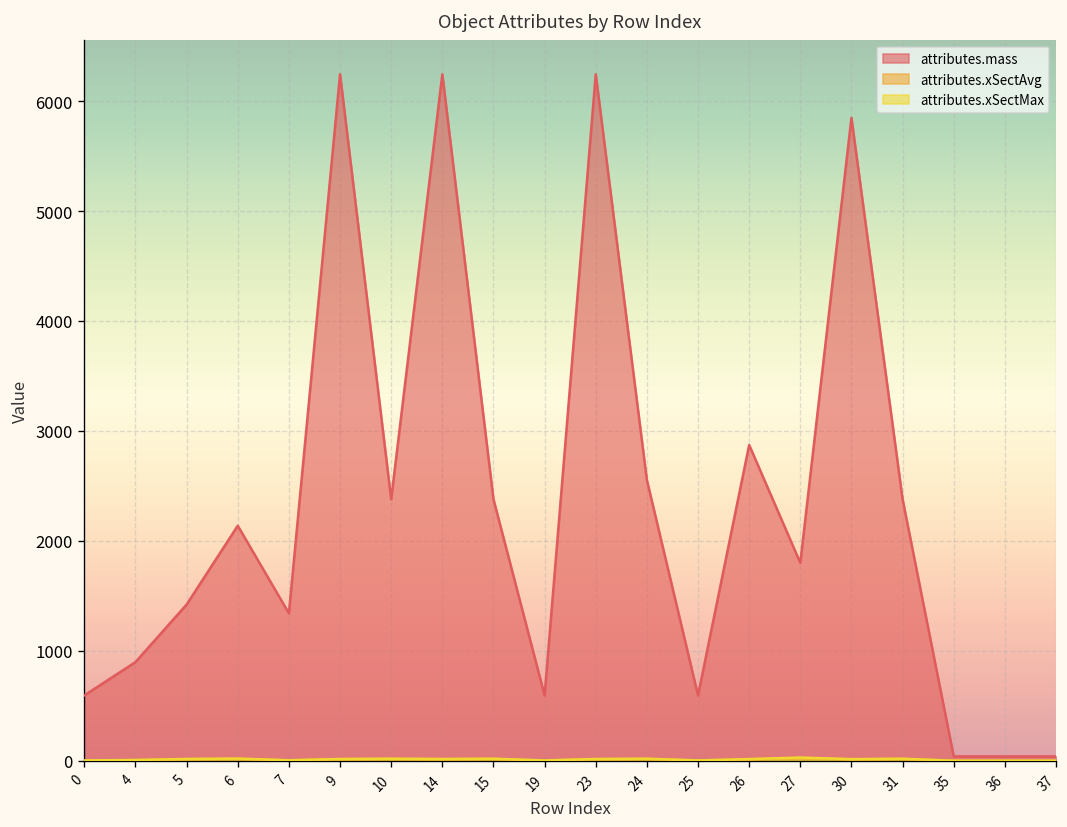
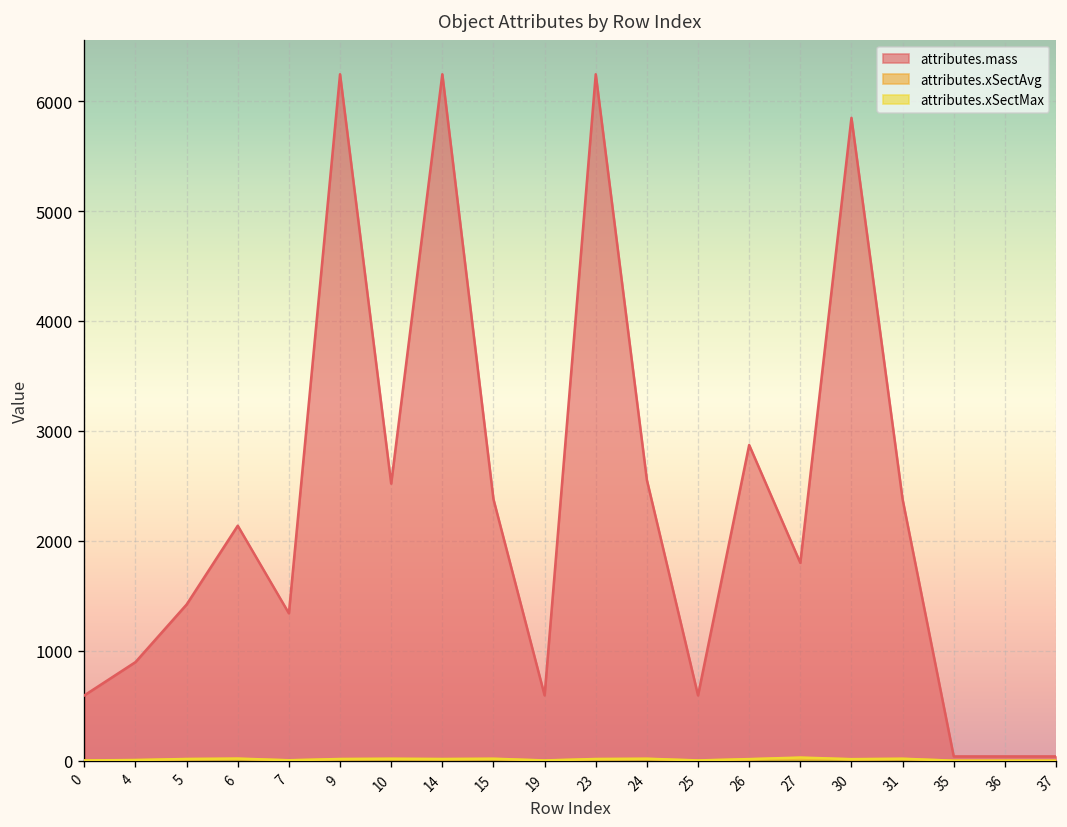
attributes.mass, 10: 2400 -> 2500
